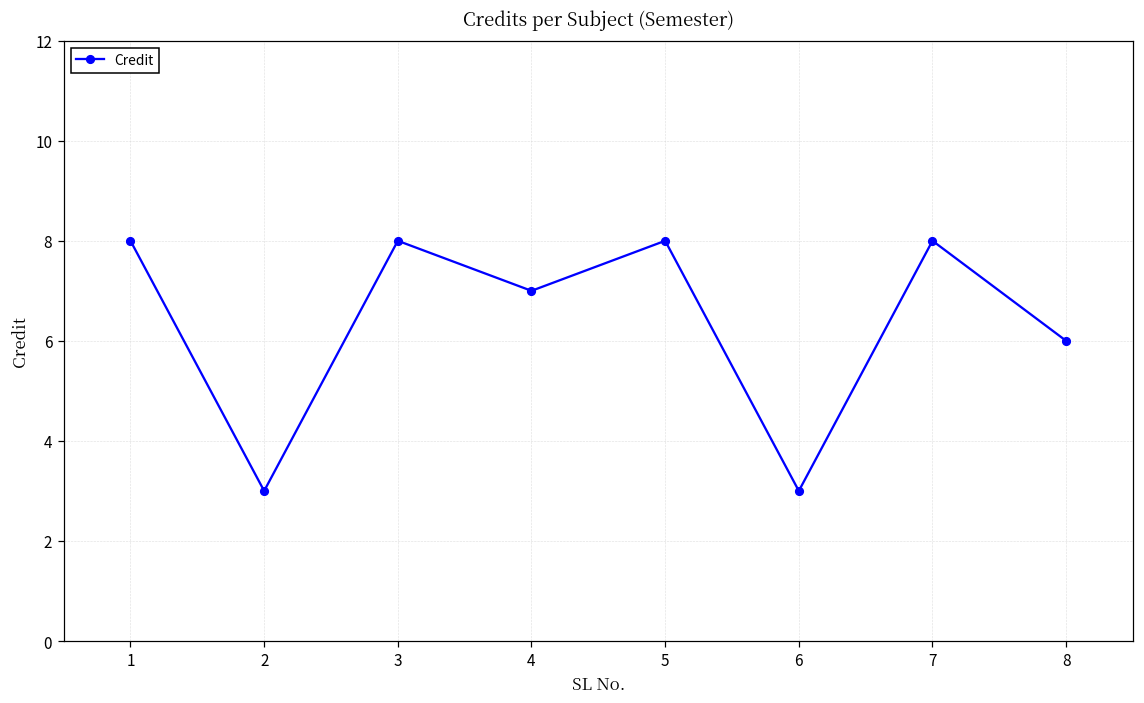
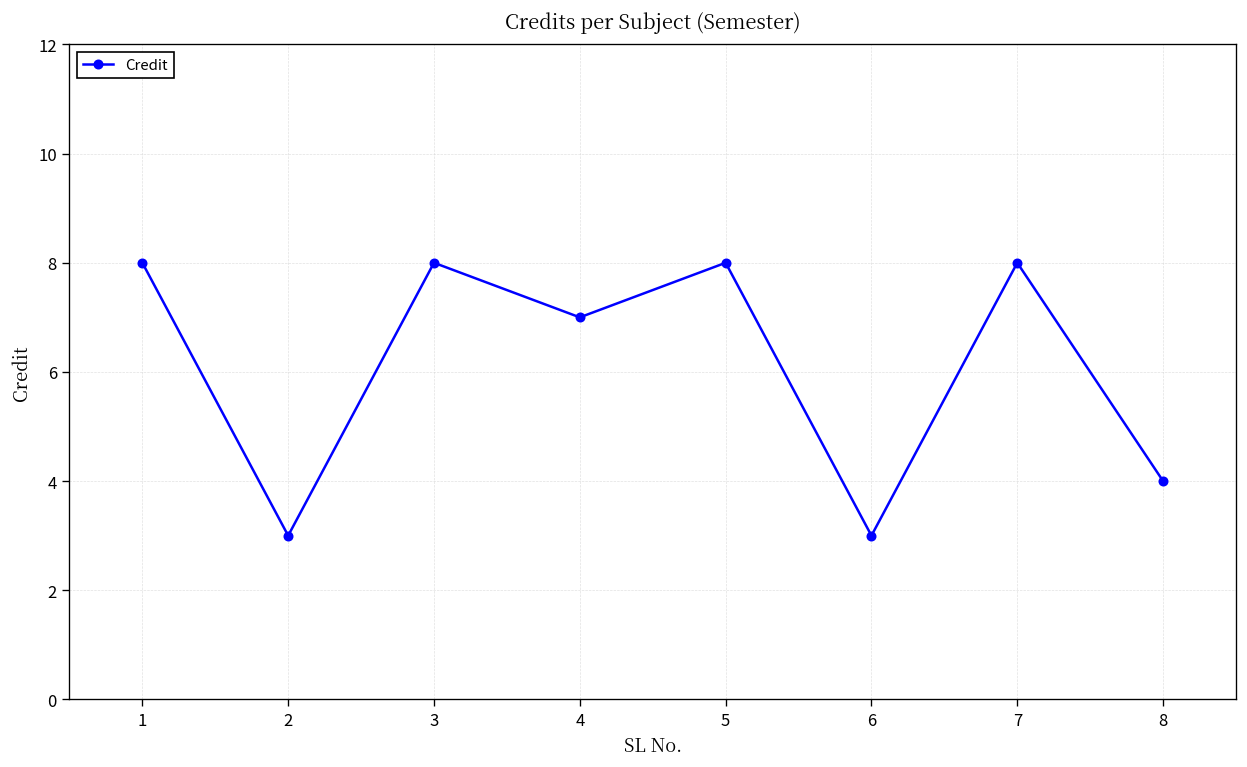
8: 6 -> 4
